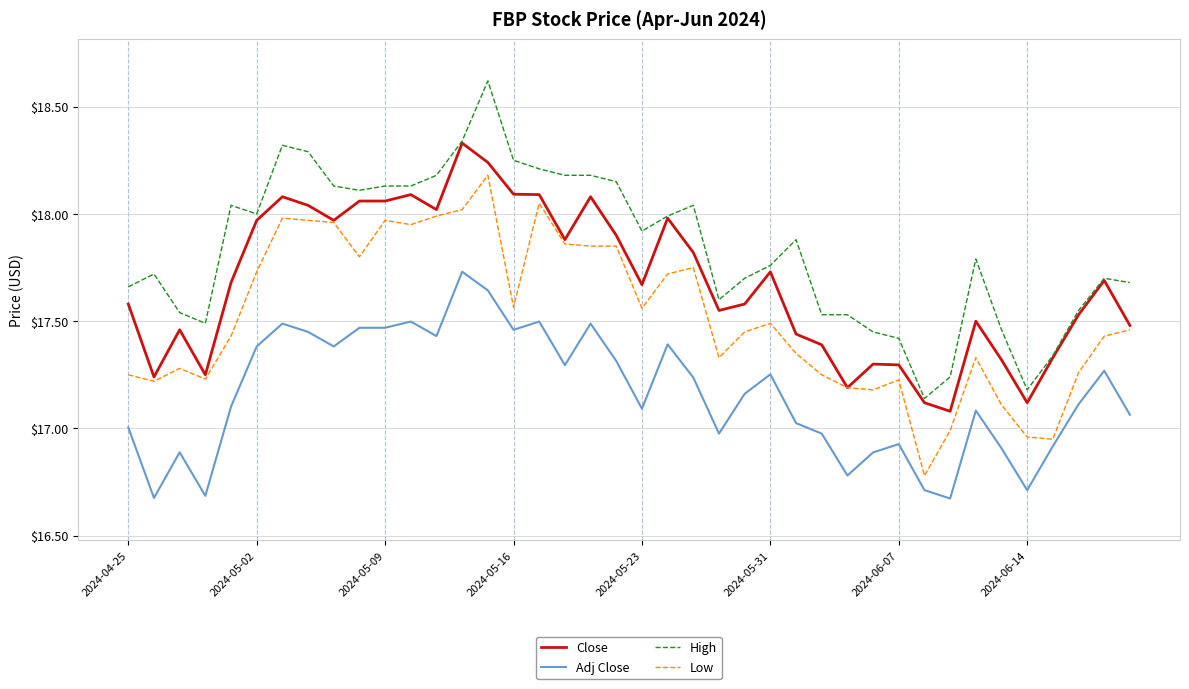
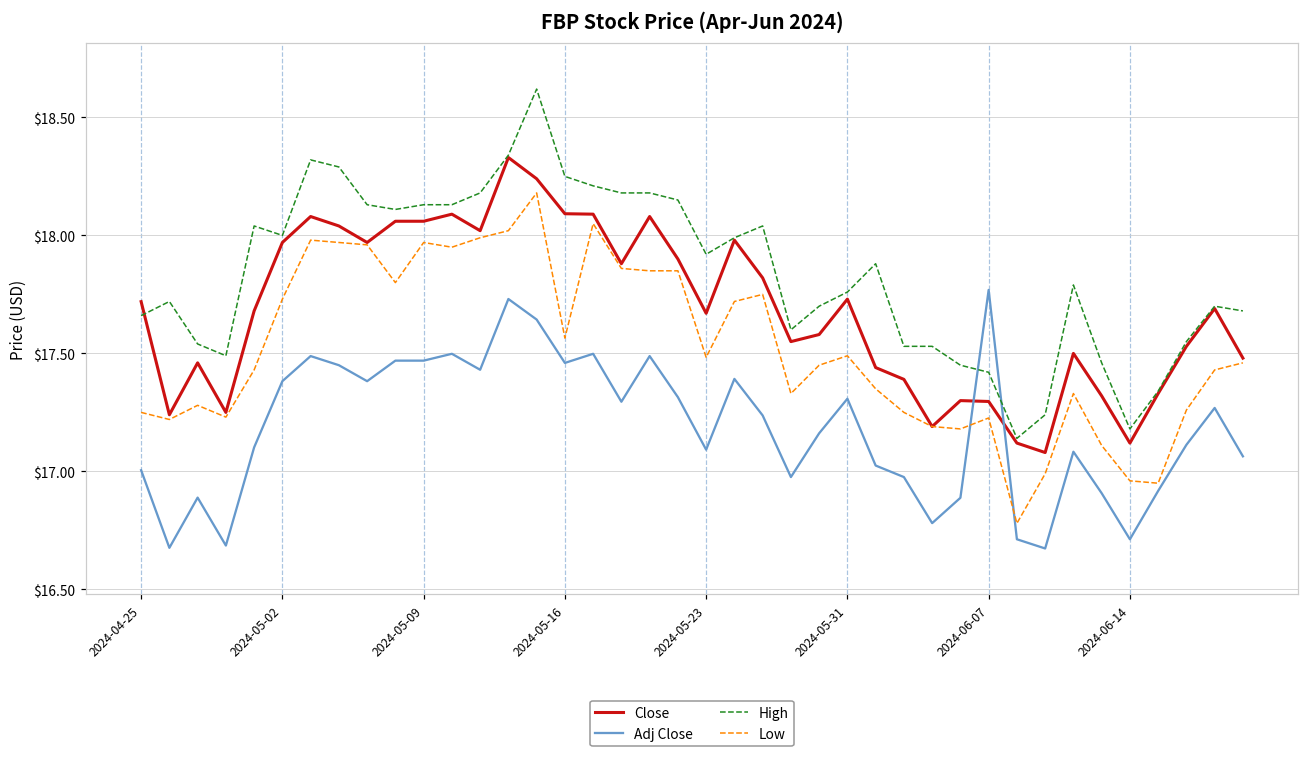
Close, 2024-04-25: $17.58 -> $17.72
Low, 2024-05-23: $17.56 -> $17.48
Adj Close, 2024-05-31: $17.25 -> $17.31
Adj Close, 2024-06-07: $16.93 -> $17.77
